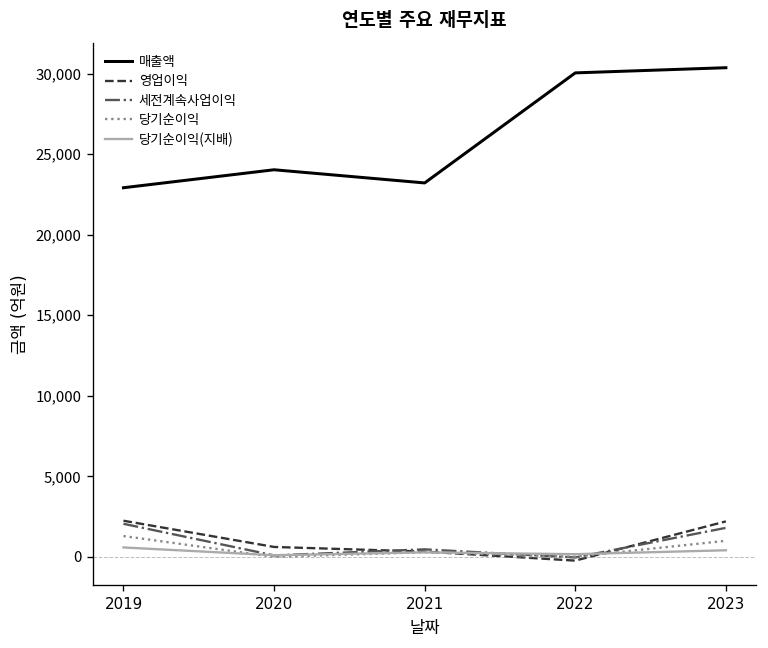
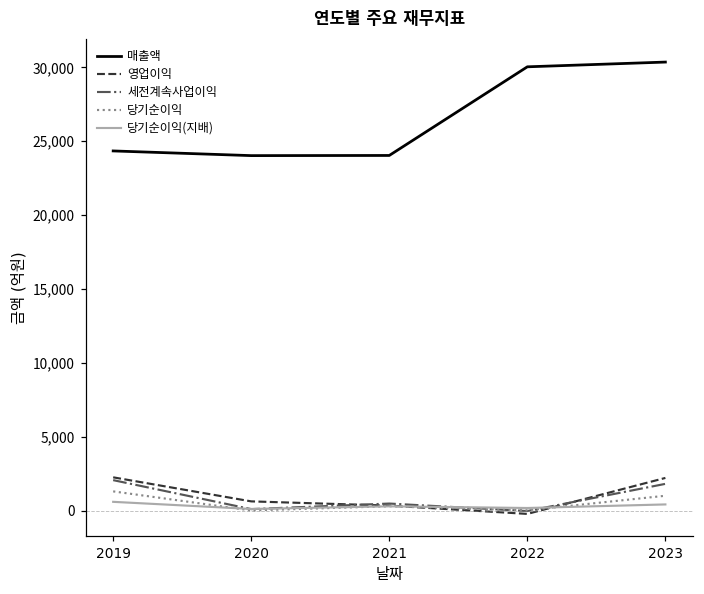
매출액, 2019: 22,900 -> 24,300
매출액, 2021: 23,200 -> 24,000
